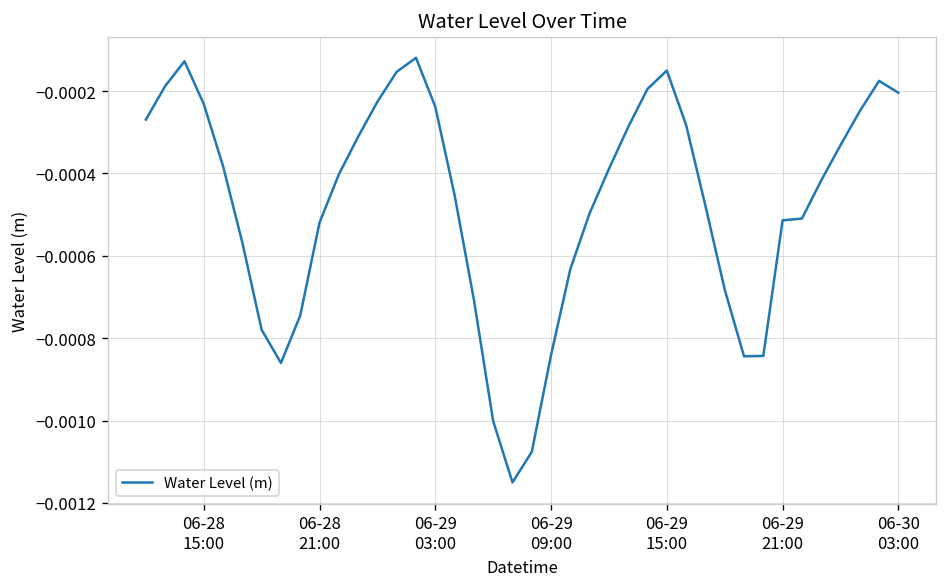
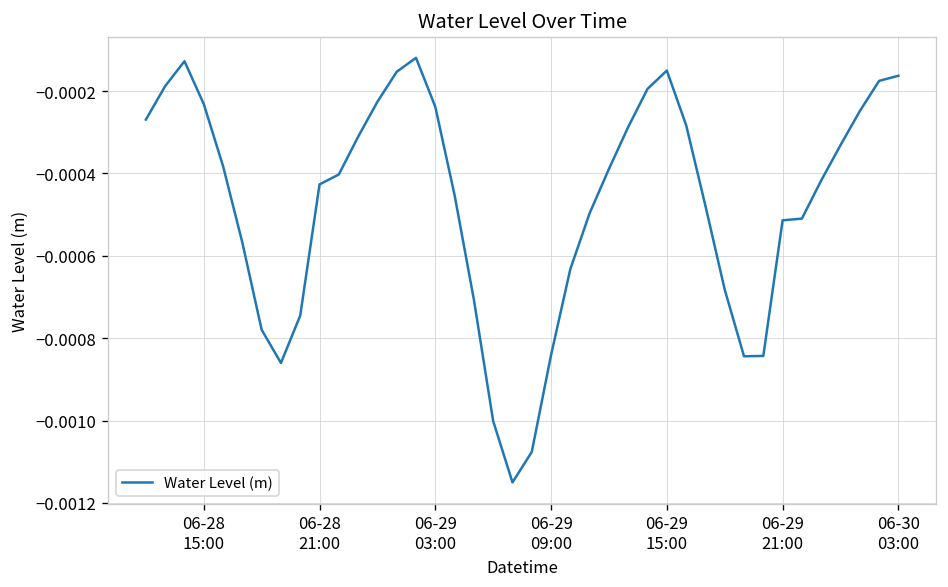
06-28 21:00: -0.00052 -> -0.00043
06-30 03:00: -0.00020 -> -0.00016
